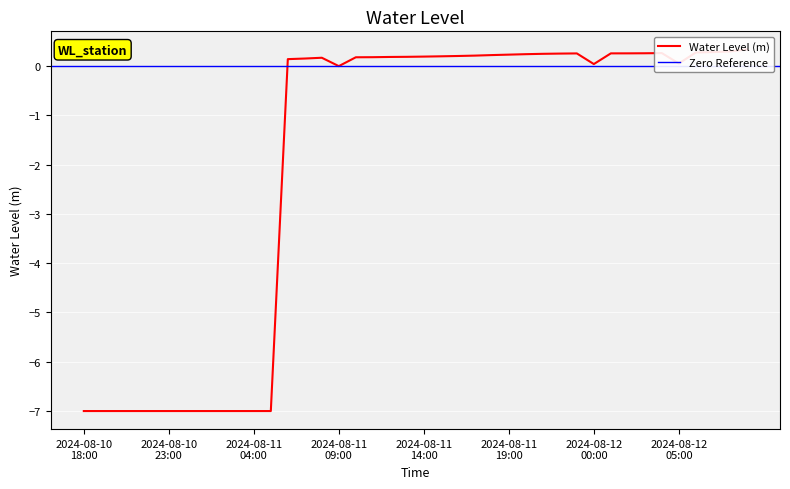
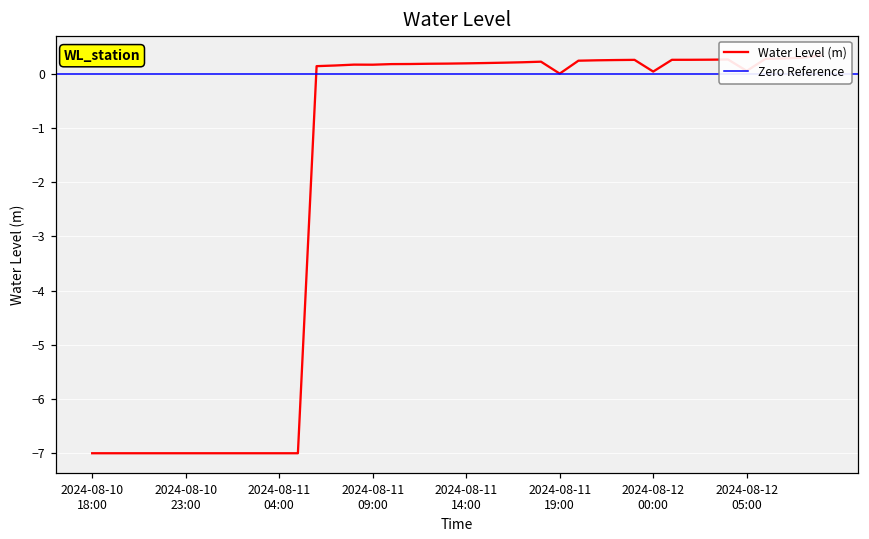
2024-08-11 09:00: 0.0 -> 0.2
2024-08-11 19:00: 0.2 -> 0.0
